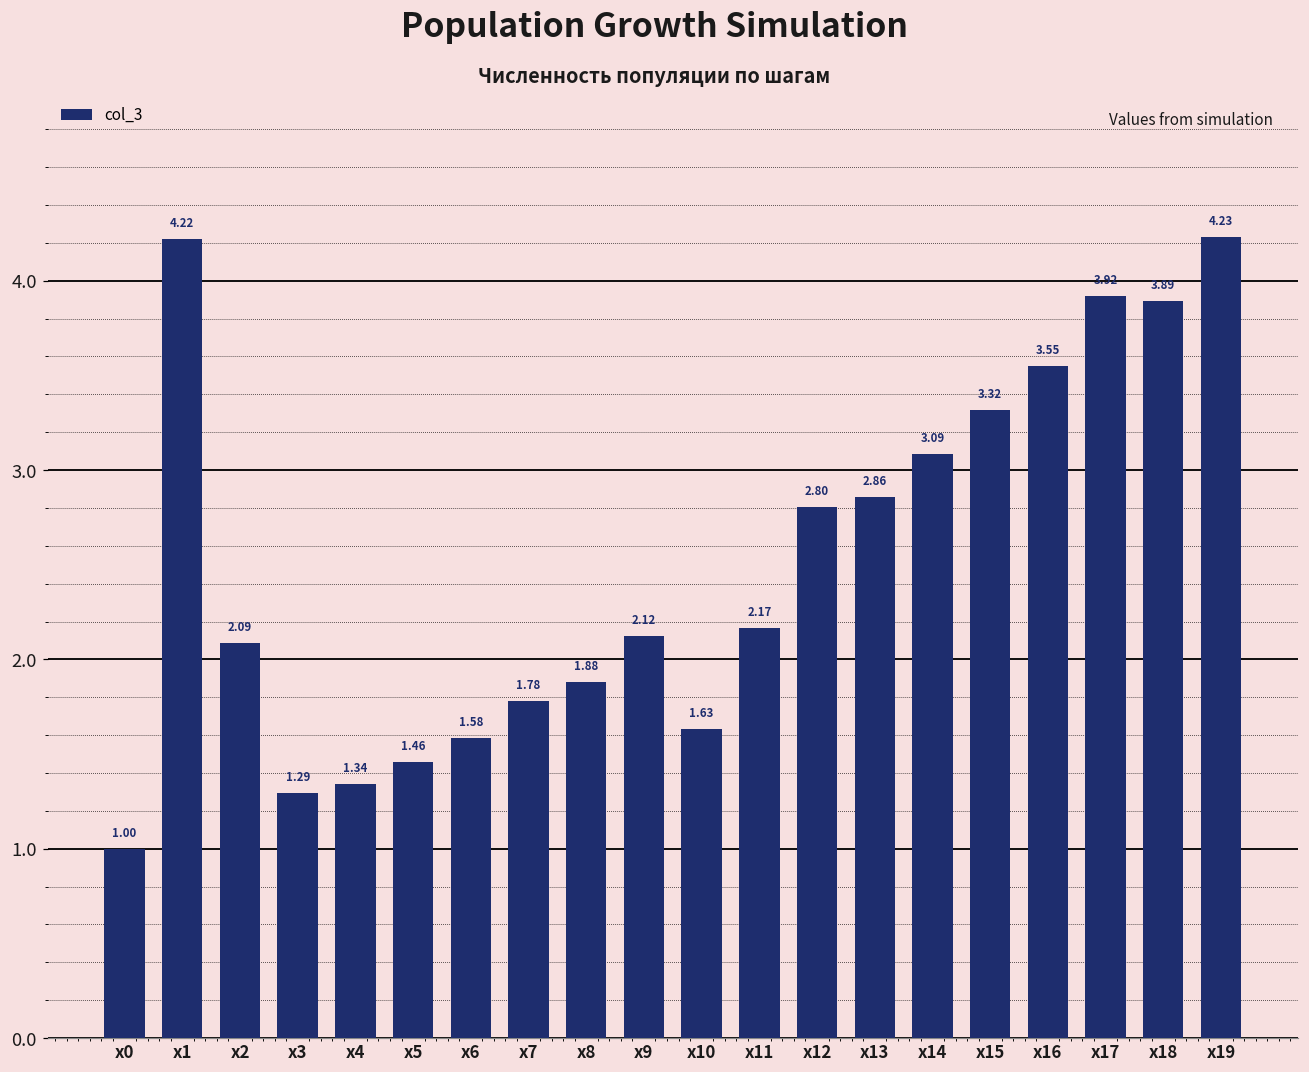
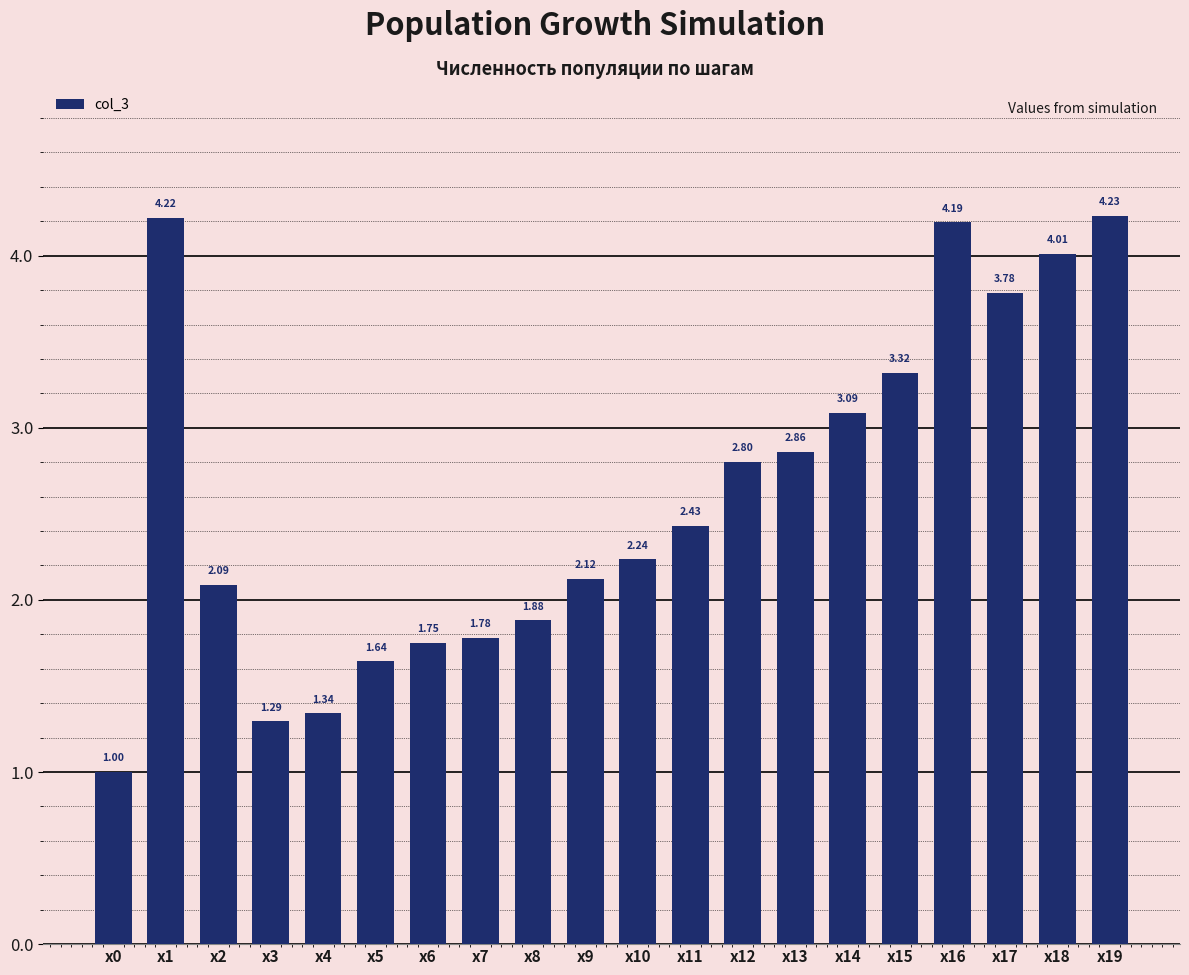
x5: 1.46 -> 1.64
x6: 1.58 -> 1.75
x10: 1.63 -> 2.24
x11: 2.17 -> 2.43
x16: 3.55 -> 4.19
x17: 3.92 -> 3.78
x18: 3.89 -> 4.01
